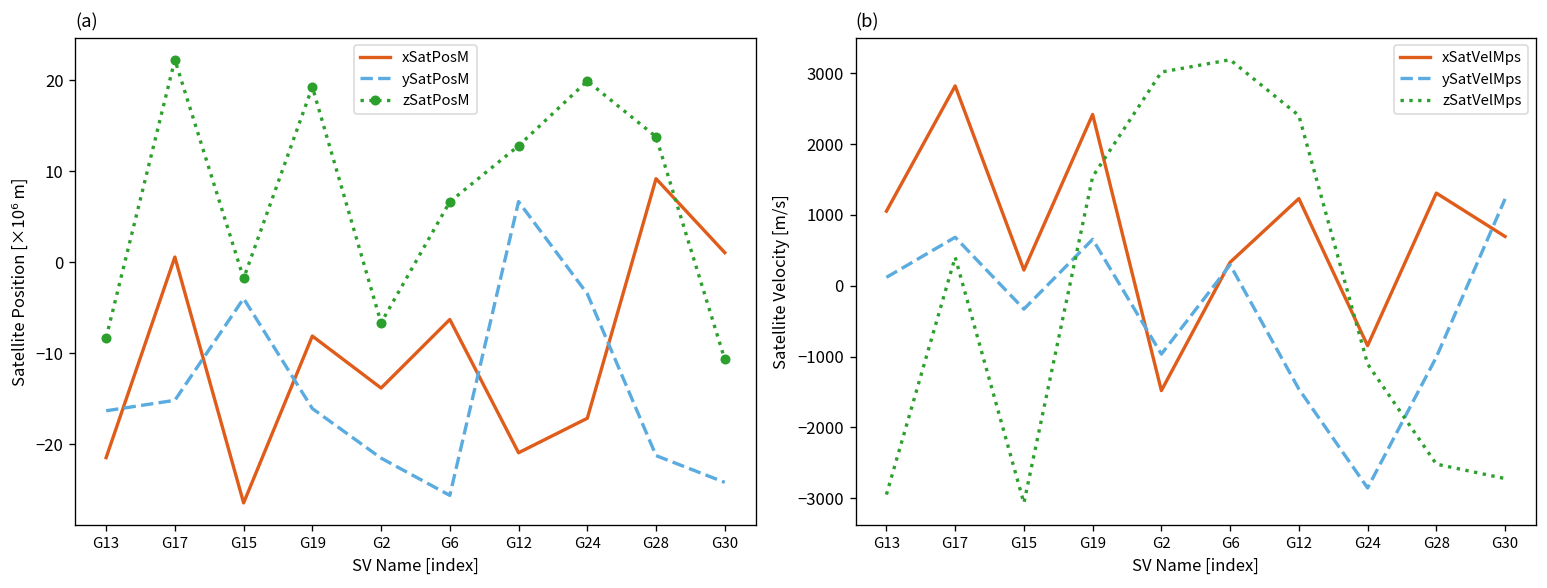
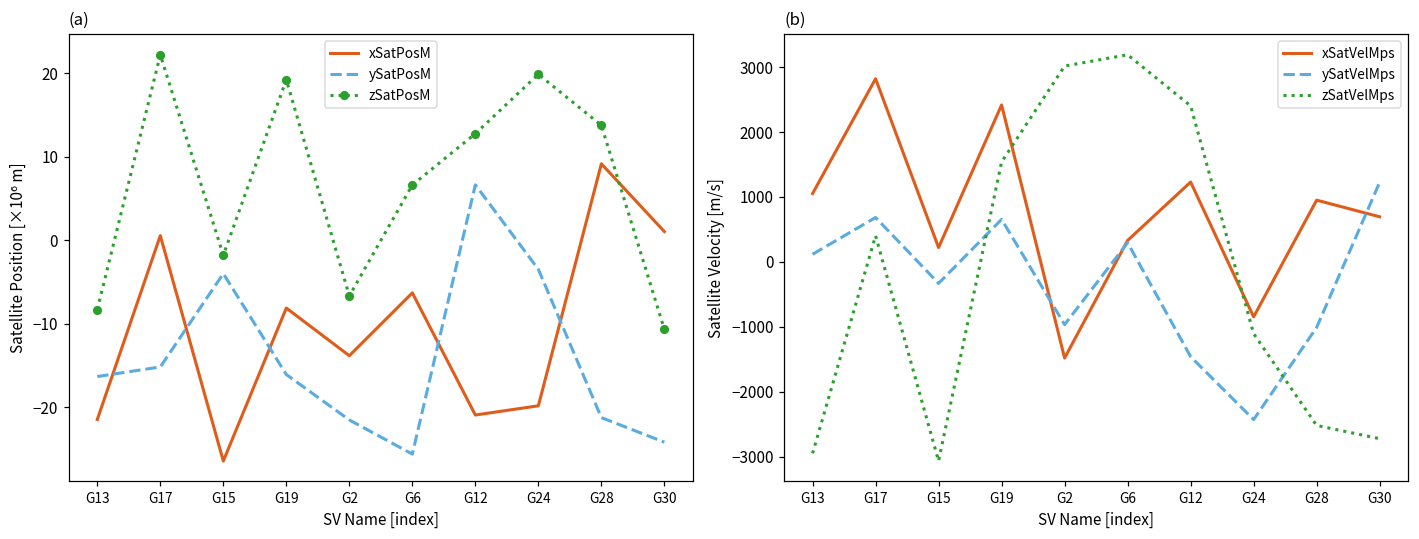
(a), xSatPosM, G24: -17 -> -20
(b), ySatVelMps, G24: -2900 -> -2400
(b), xSatVelMps, G28: 1300 -> 1000
